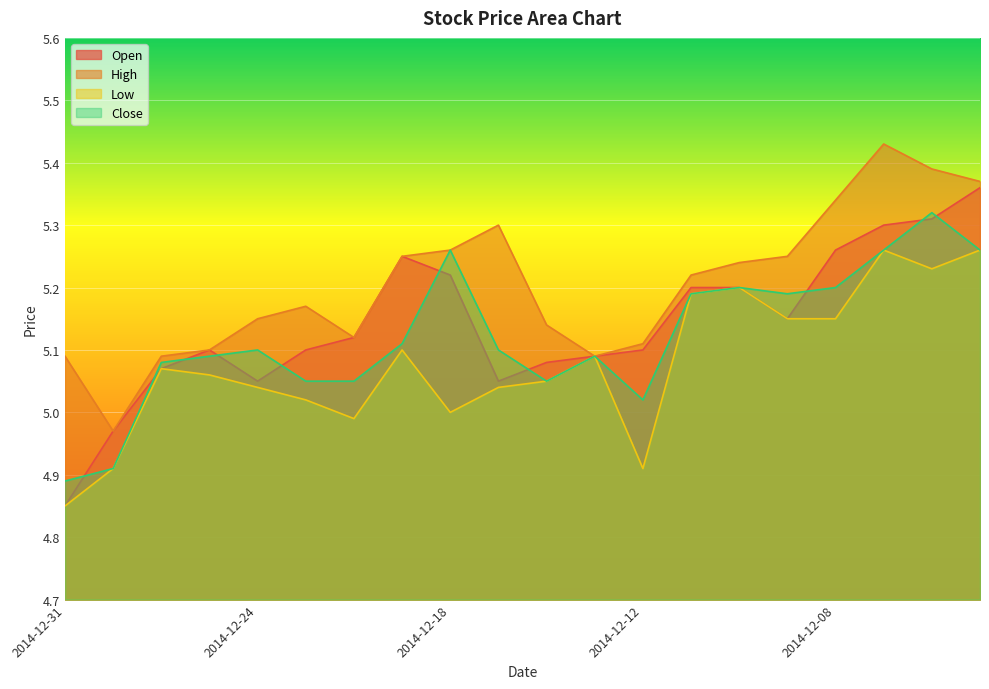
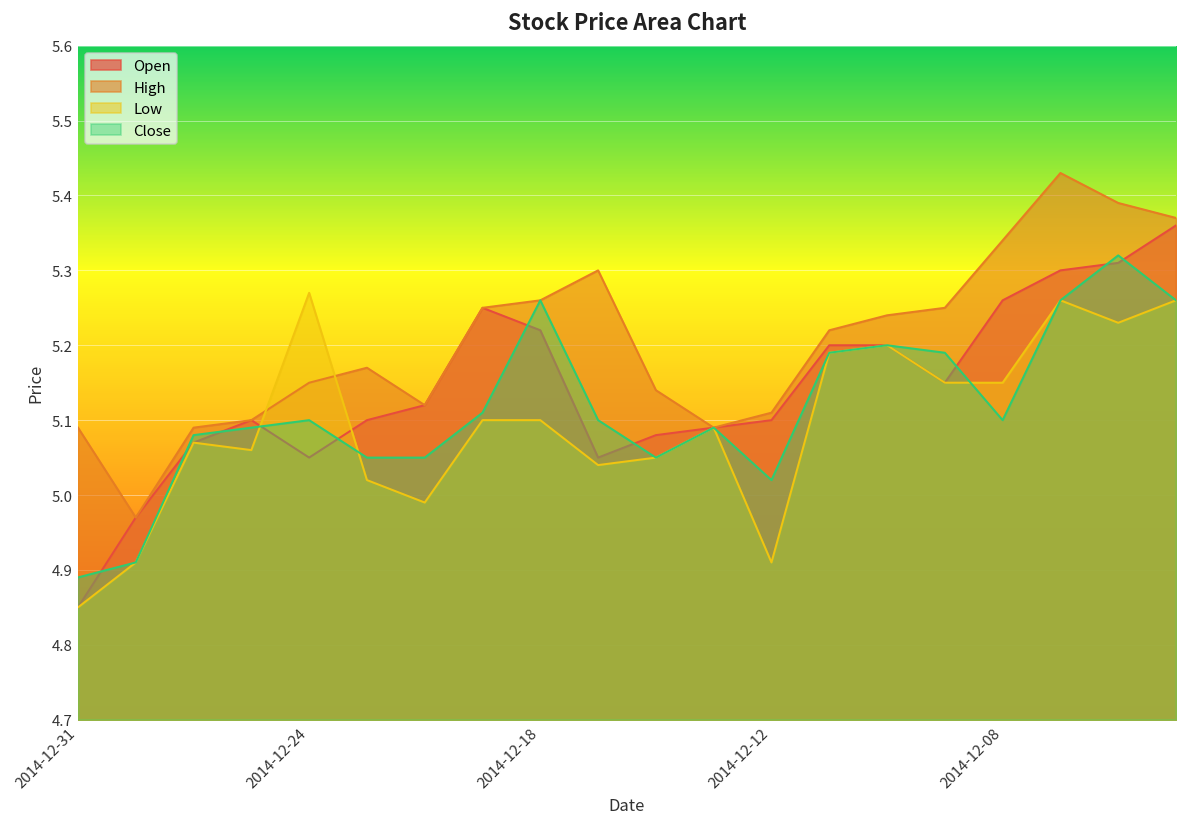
Low, 2014-12-24: 5.04 -> 5.27
Low, 2014-12-18: 5.0 -> 5.1
Close, 2014-12-08: 5.2 -> 5.1
